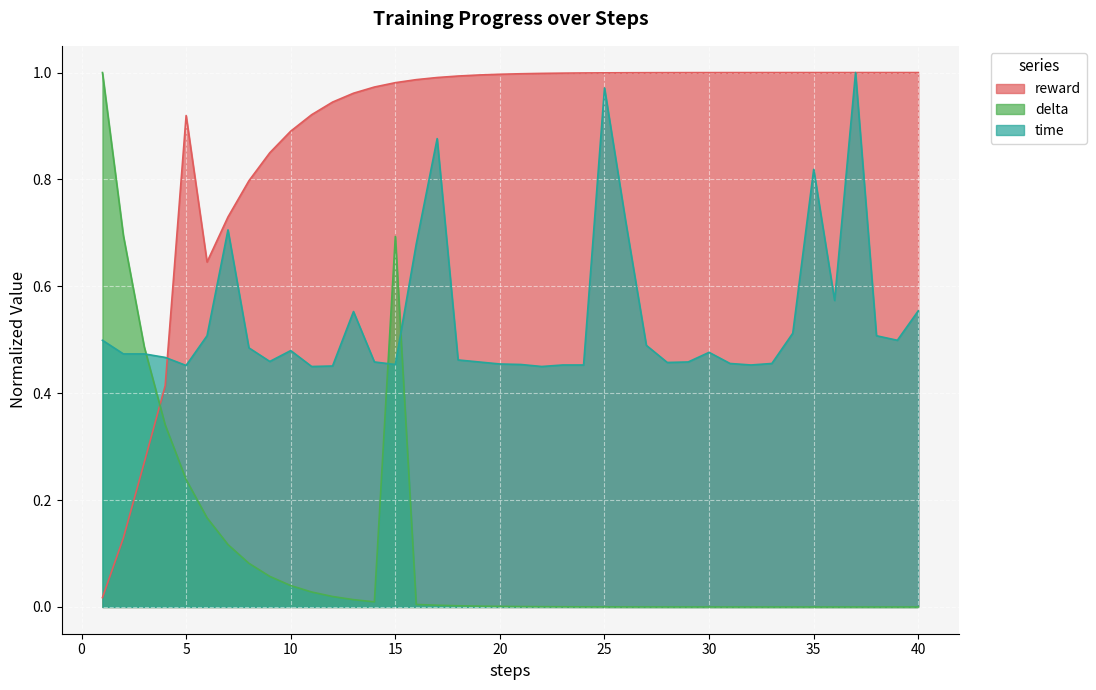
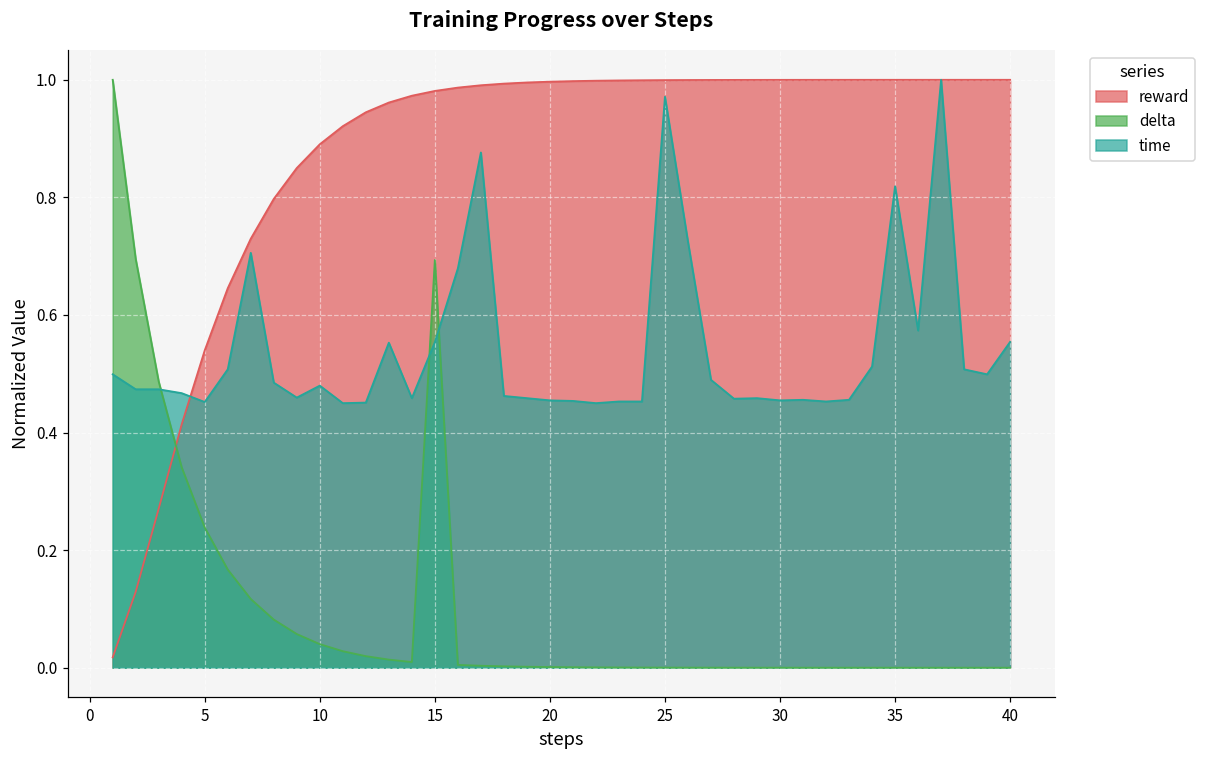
reward, 5: 0.92 -> 0.54
time, 15: 0.45 -> 0.55
time, 30: 0.48 -> 0.45
